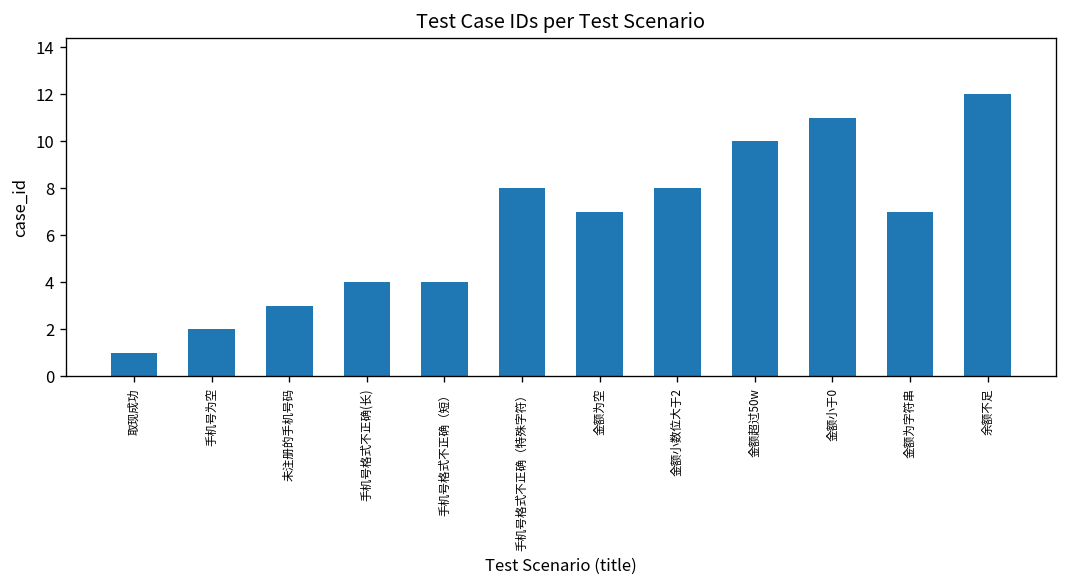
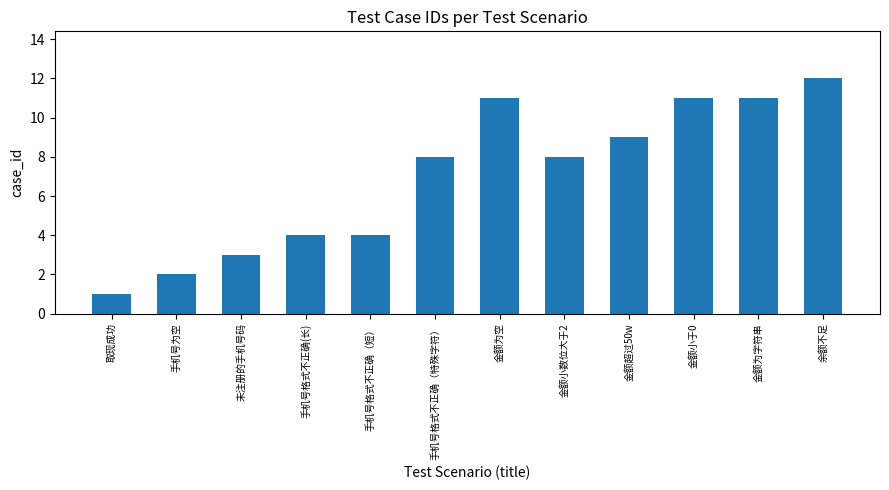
金额为空: 7 -> 11
金额超过50w: 10 -> 9
金额为字符串: 7 -> 11
